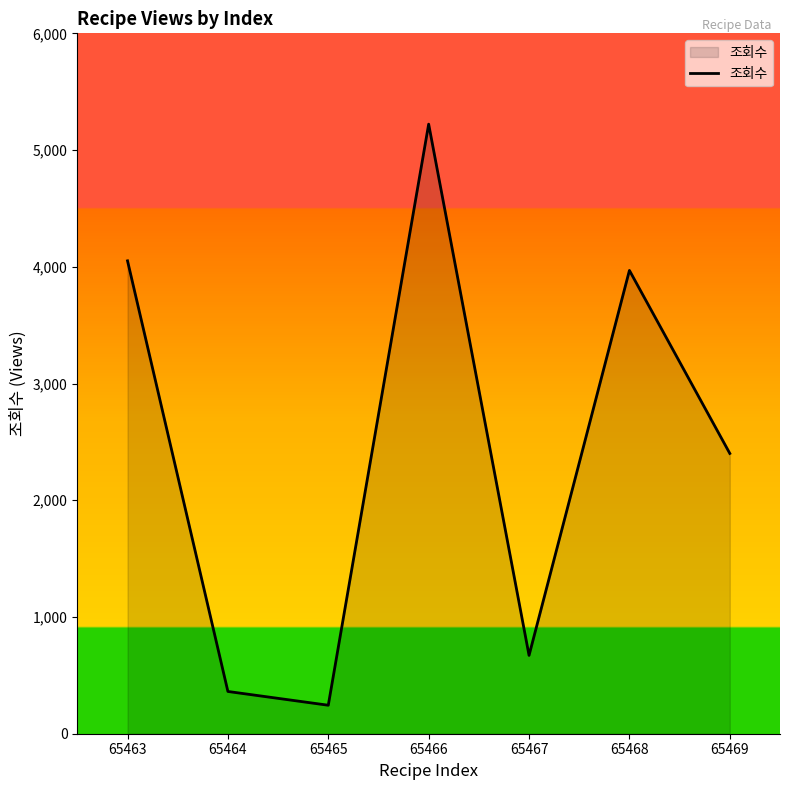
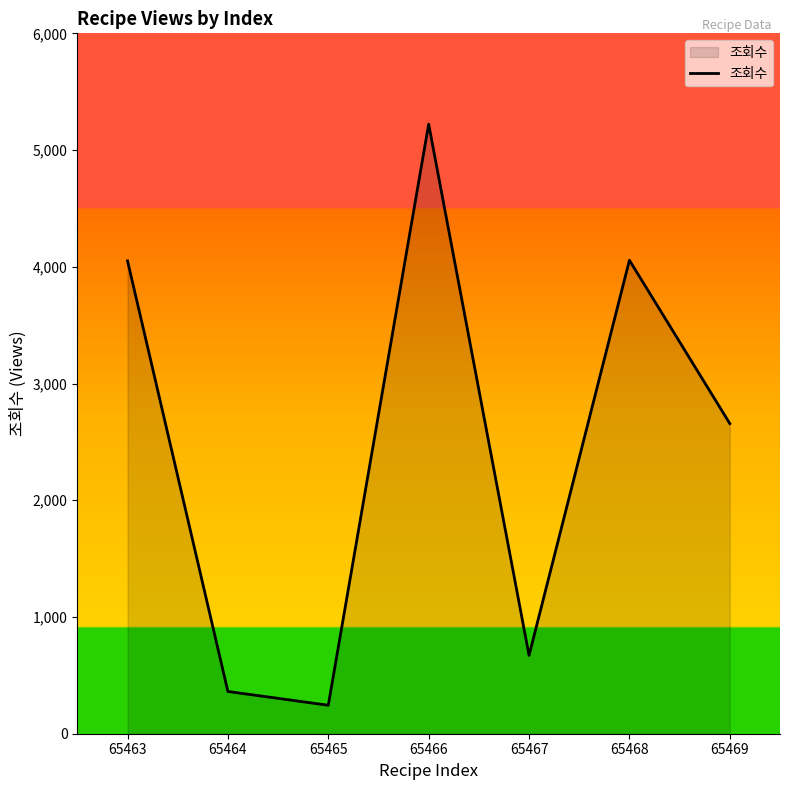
65468: 3,970 -> 4,060
65469: 2,400 -> 2,660
